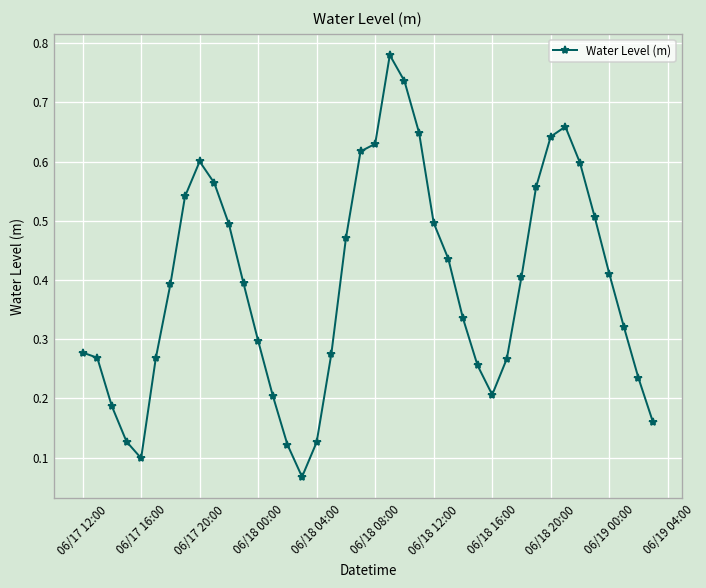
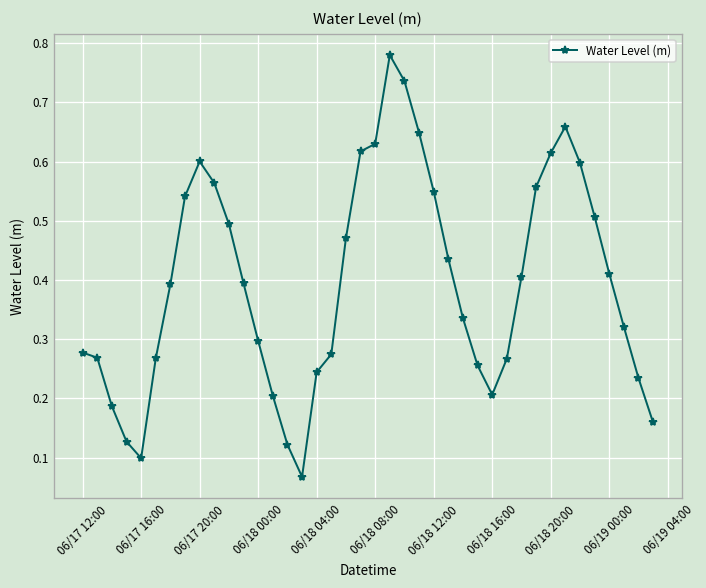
06/18 04:00: 0.13 -> 0.24
06/18 12:00: 0.50 -> 0.55
06/18 20:00: 0.64 -> 0.61
